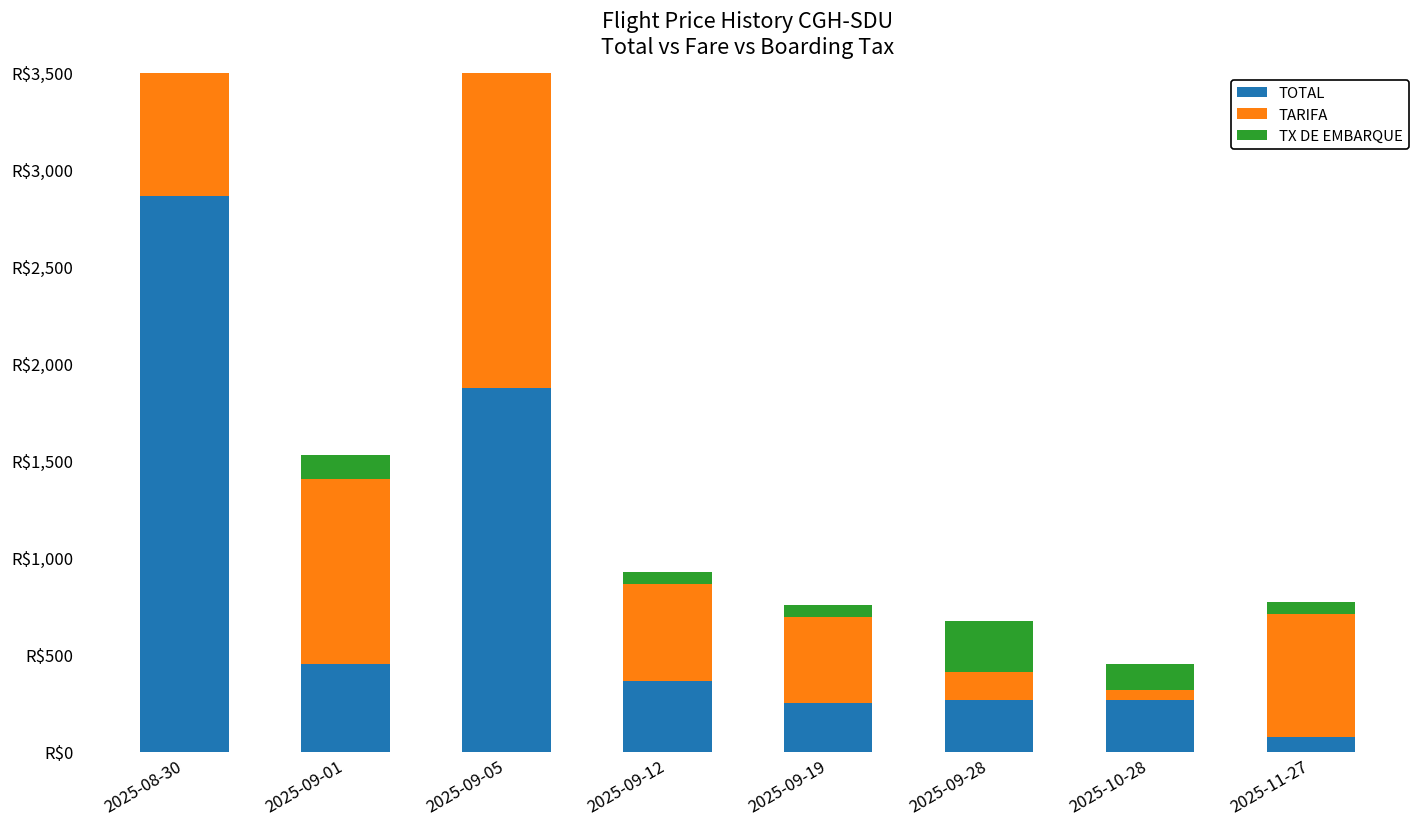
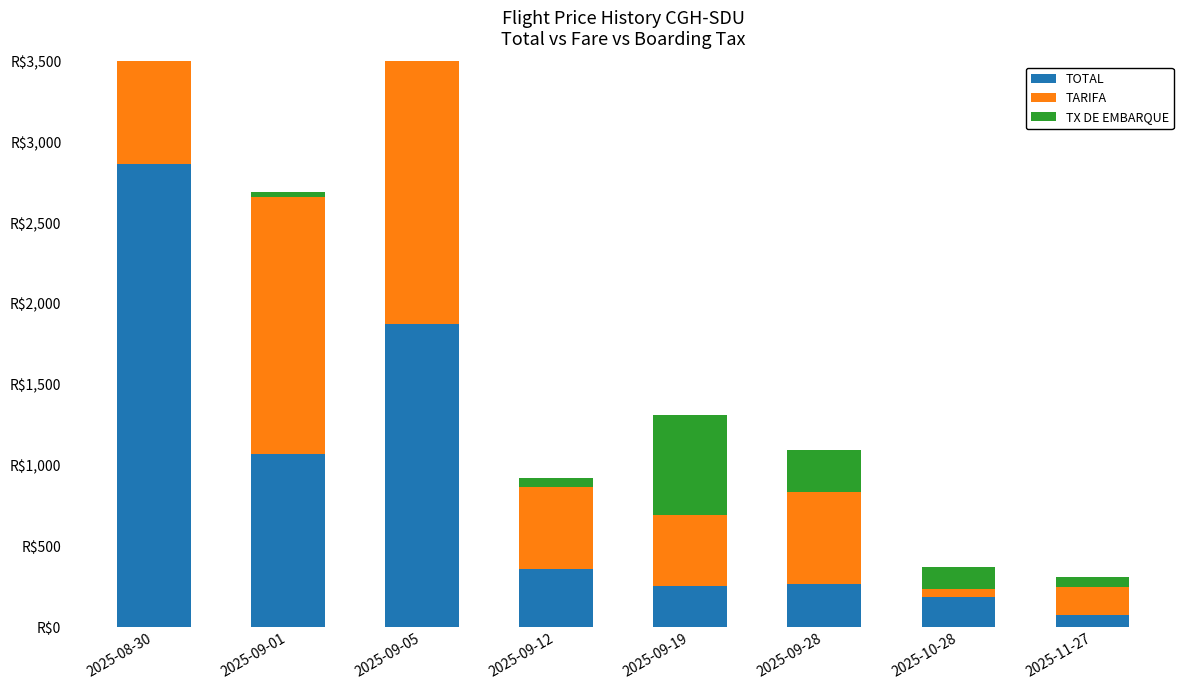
TOTAL, 2025-09-01: R$450 -> R$1,070
TARIFA, 2025-09-01: R$950 -> R$1,590
TX DE EMBARQUE, 2025-09-01: R$120 -> R$30
TX DE EMBARQUE, 2025-09-19: R$60 -> R$620
TARIFA, 2025-09-28: R$150 -> R$570
TOTAL, 2025-10-28: R$270 -> R$190
TARIFA, 2025-11-27: R$640 -> R$170
